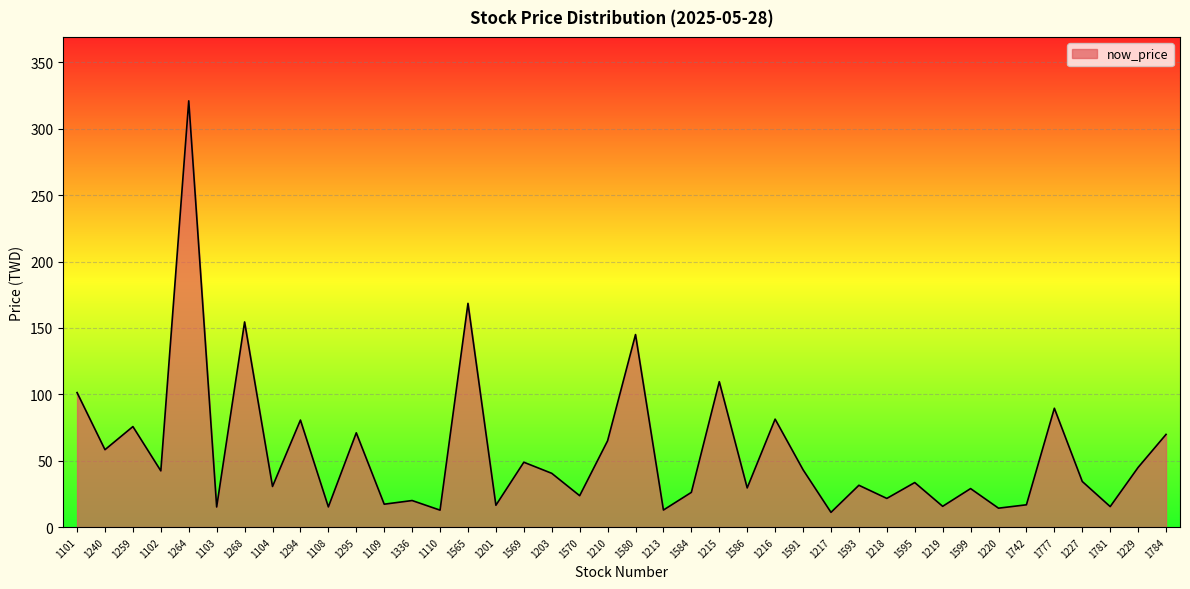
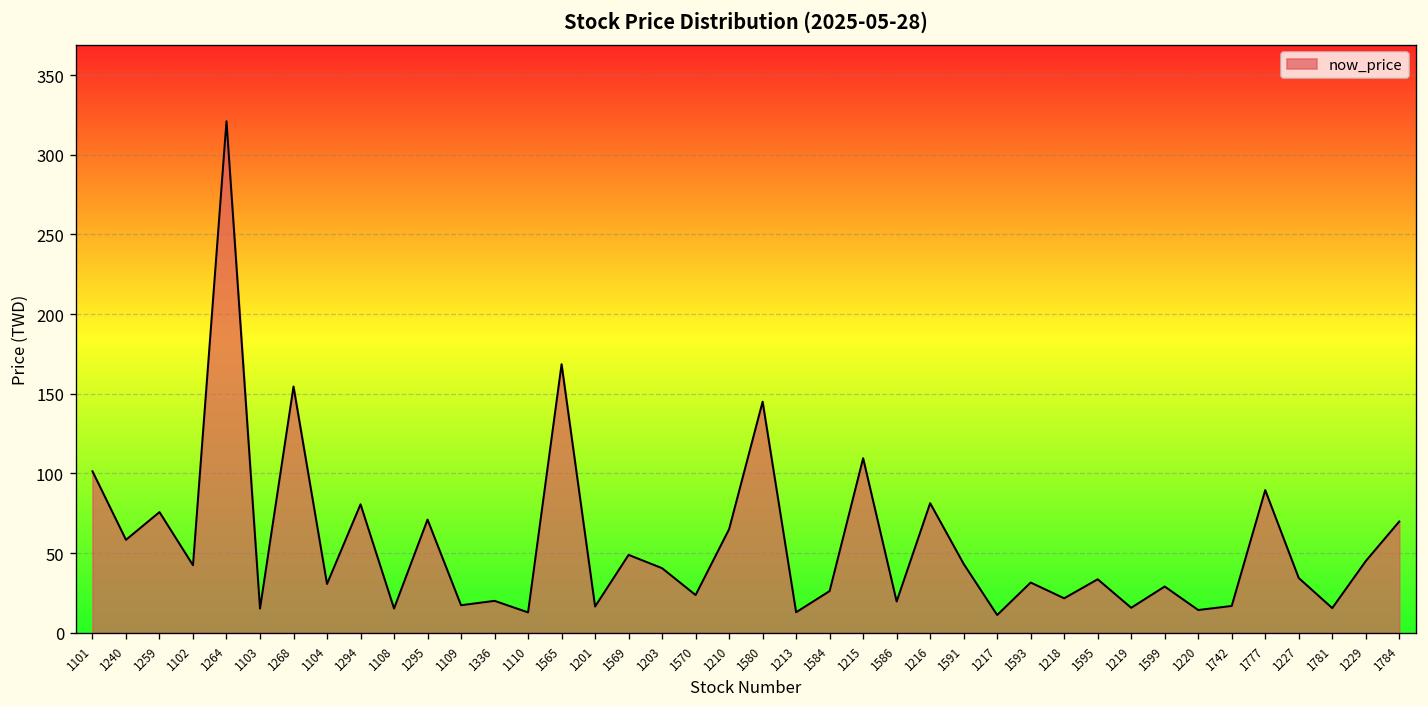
1586: 30 -> 20
